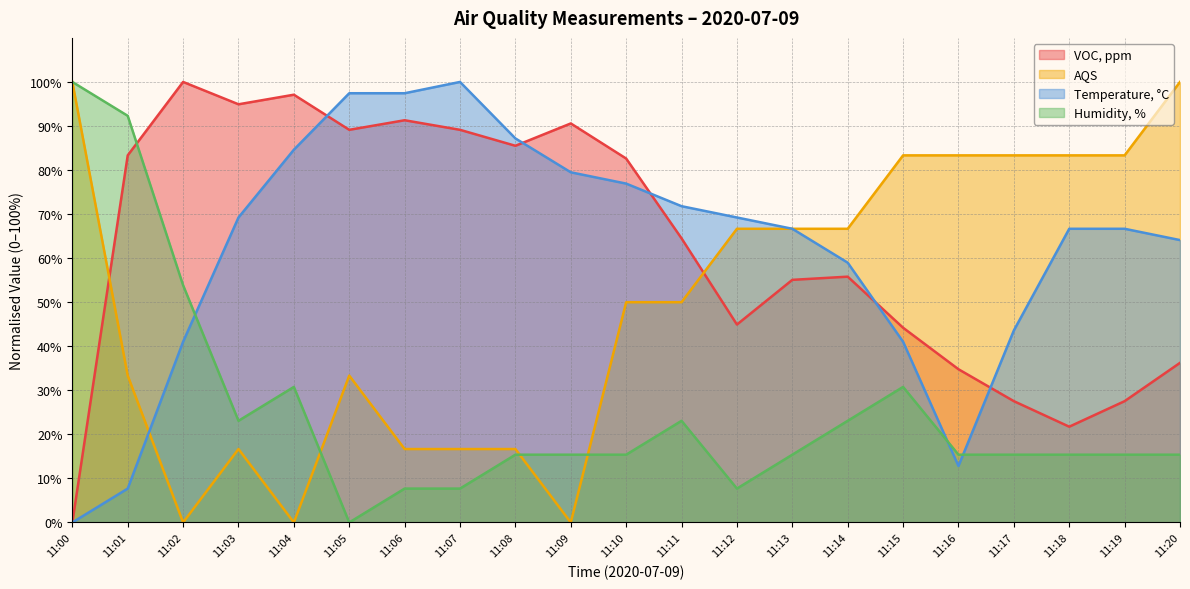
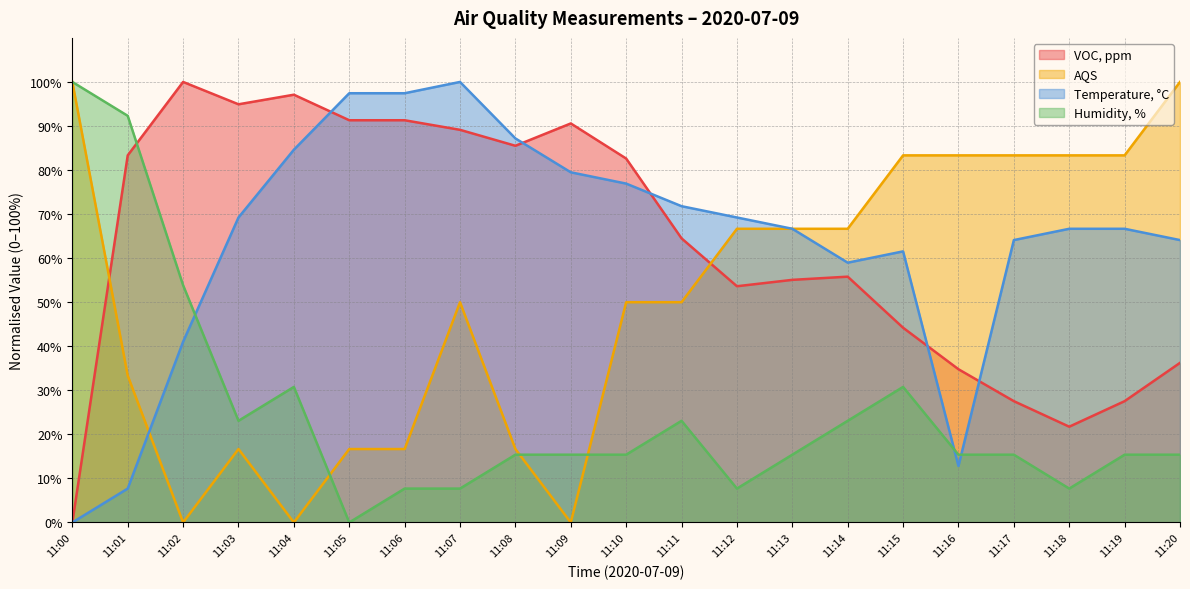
VOC, ppm, 11:05: 89% -> 91%
AQS, 11:05: 33% -> 17%
AQS, 11:07: 17% -> 50%
VOC, ppm, 11:12: 45% -> 54%
Temperature, °C, 11:15: 41% -> 62%
Temperature, °C, 11:17: 44% -> 64%
Humidity, %, 11:18: 15% -> 8%
